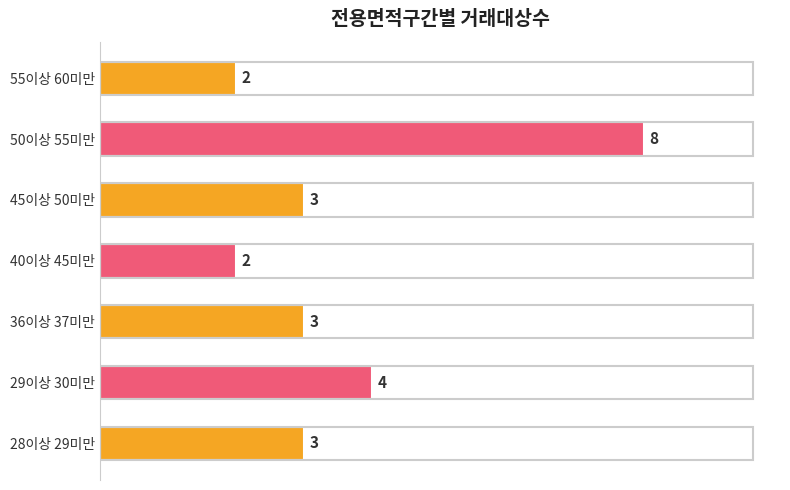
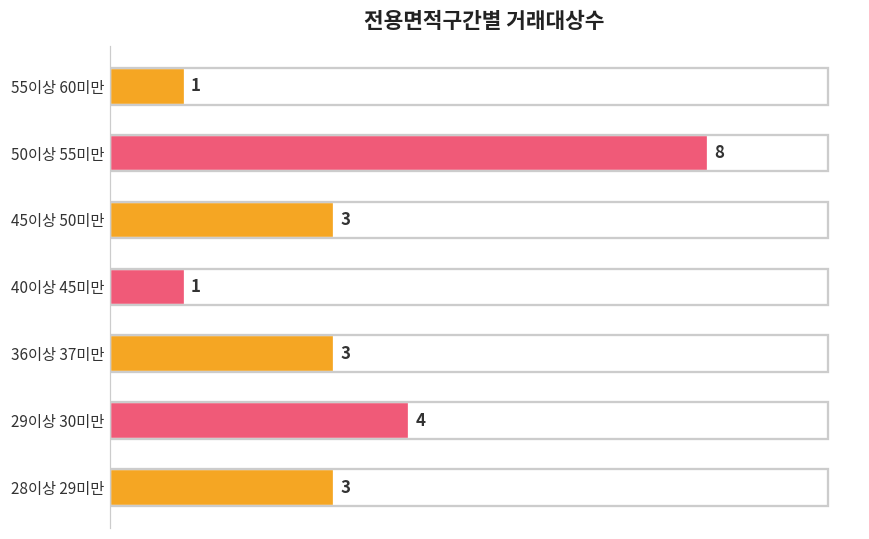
55이상 60미만: 2 -> 1
40이상 45미만: 2 -> 1
